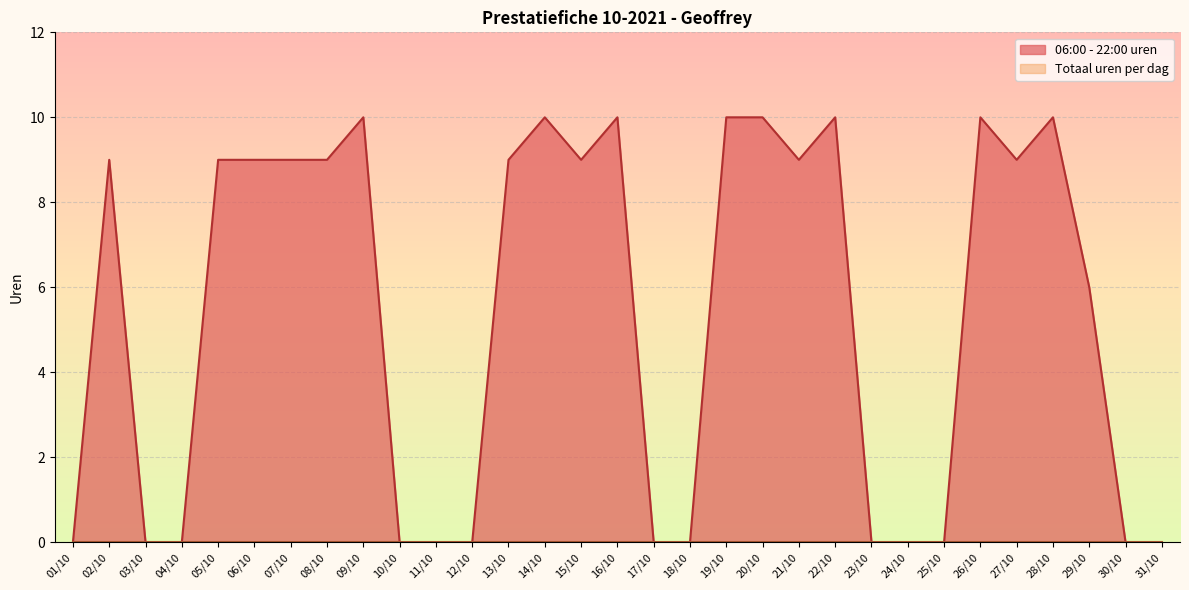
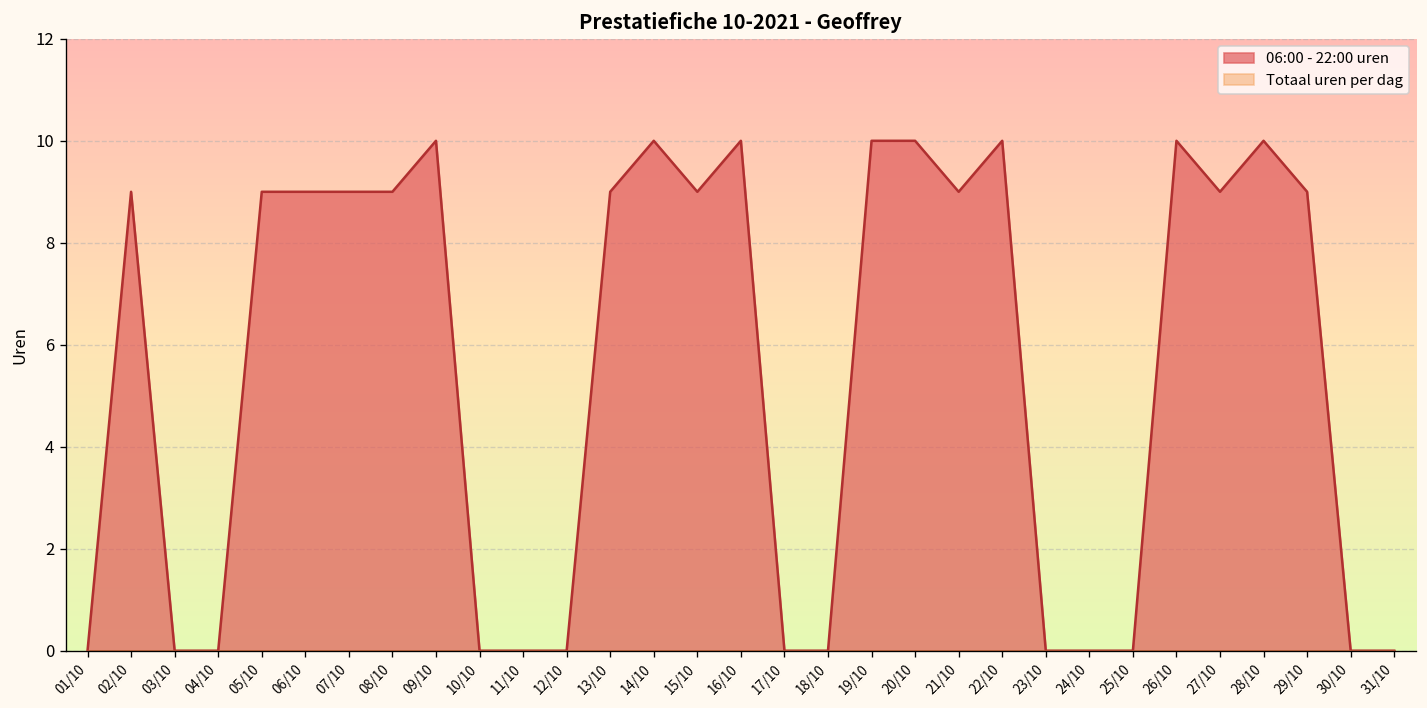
06:00 - 22:00 uren, 29/10: 6 -> 9
